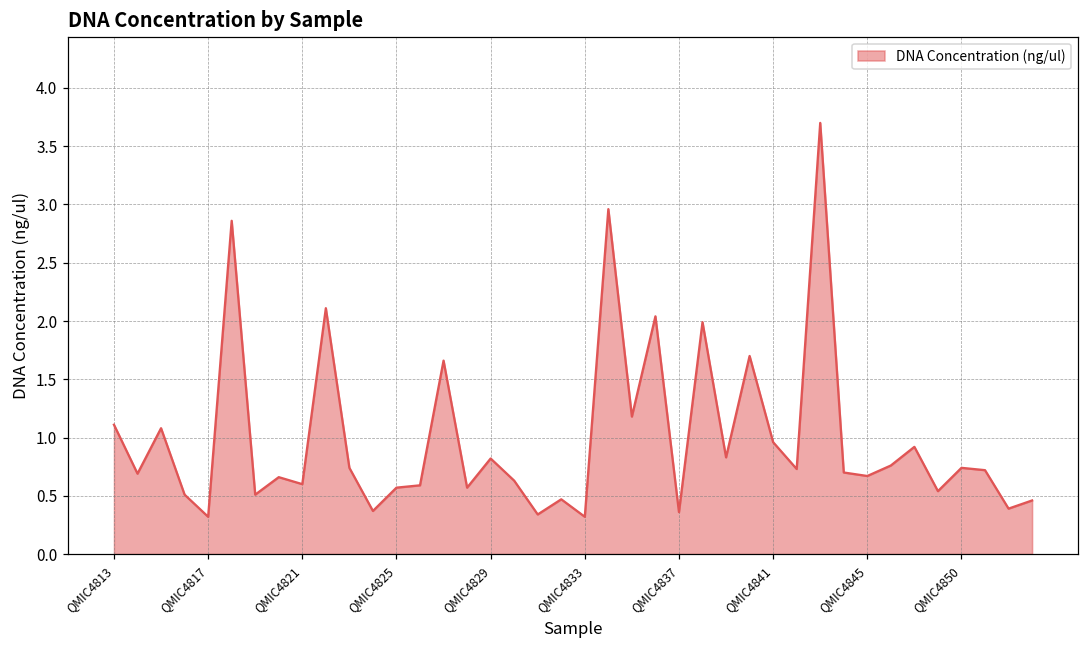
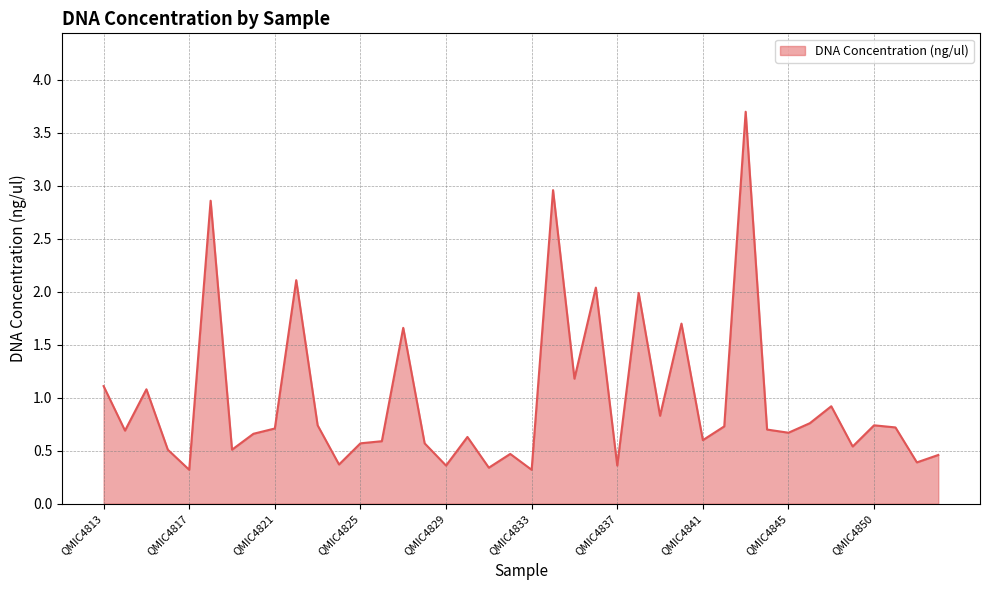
QMIC4821: 0.60 -> 0.71
QMIC4829: 0.82 -> 0.36
QMIC4841: 0.96 -> 0.60
